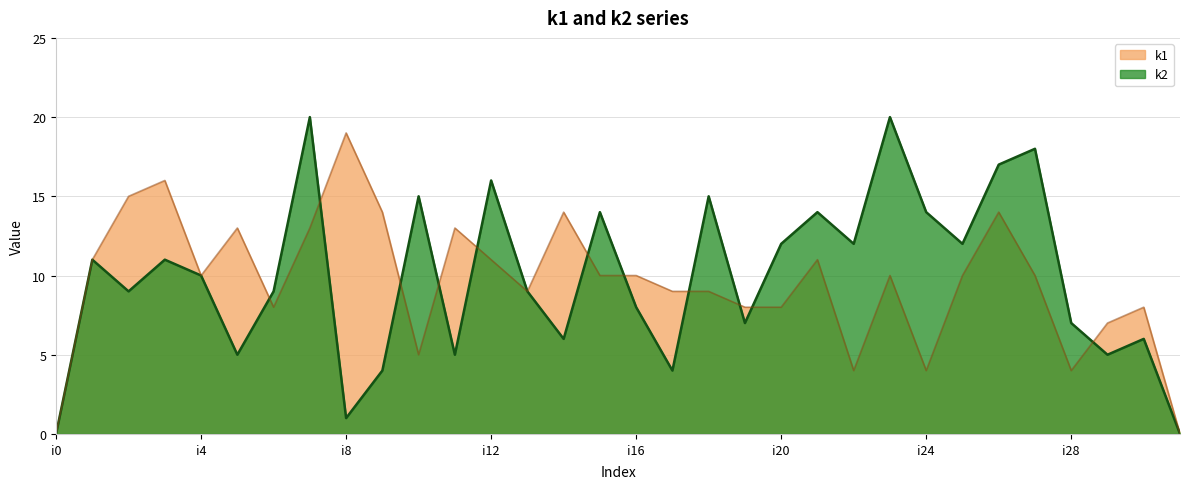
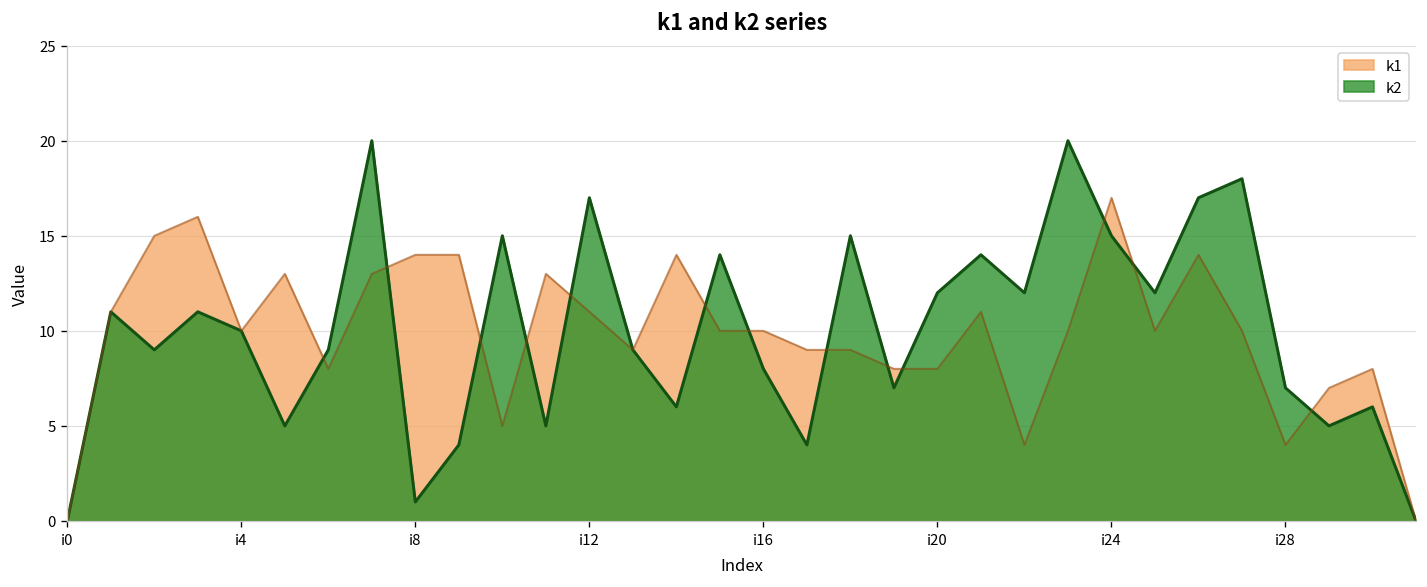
k1, i8: 19 -> 14
k2, i12: 16 -> 17
k1, i24: 4 -> 17
k2, i24: 14 -> 15
